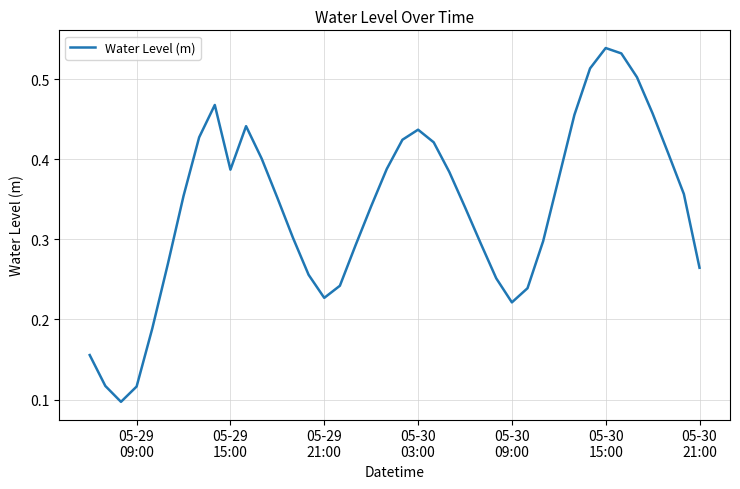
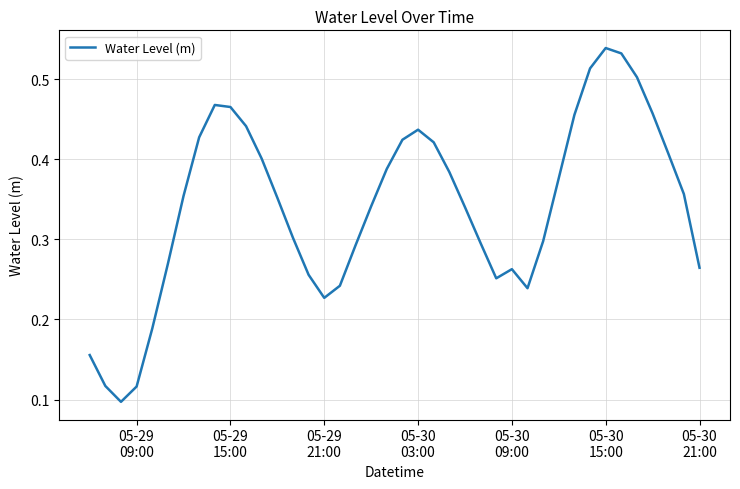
05-29 15:00: 0.39 -> 0.47
05-30 09:00: 0.22 -> 0.26
